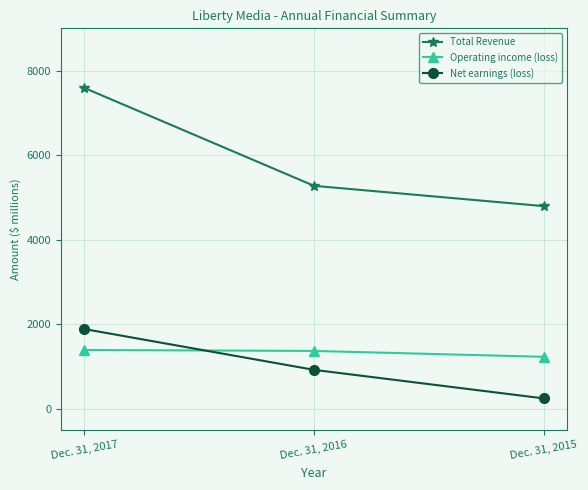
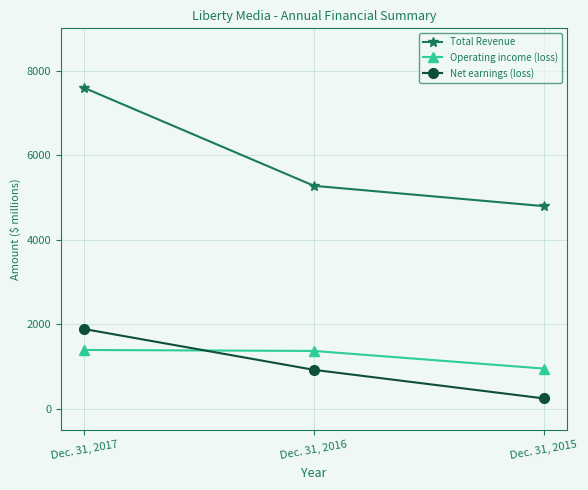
Operating income (loss), Dec. 31, 2015: 1200 -> 1000
